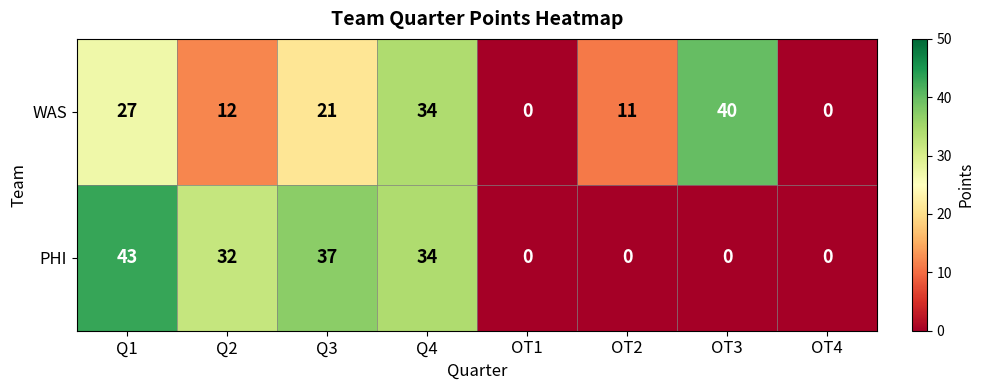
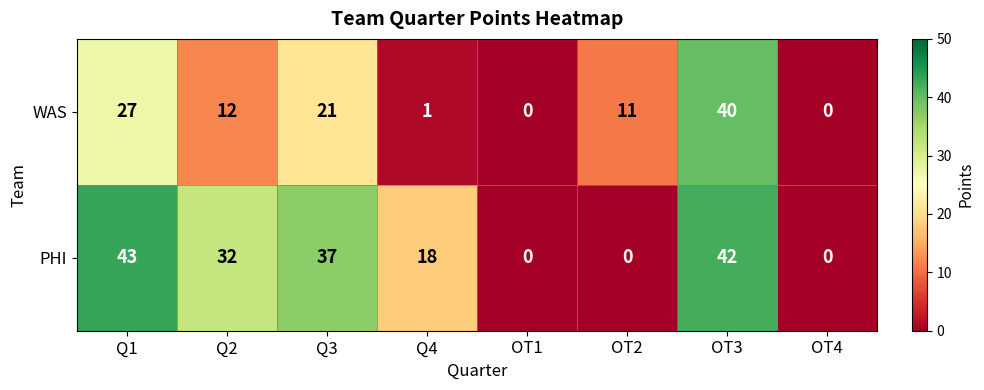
WAS, Q4: 34 -> 1
PHI, Q4: 34 -> 18
PHI, OT3: 0 -> 42
